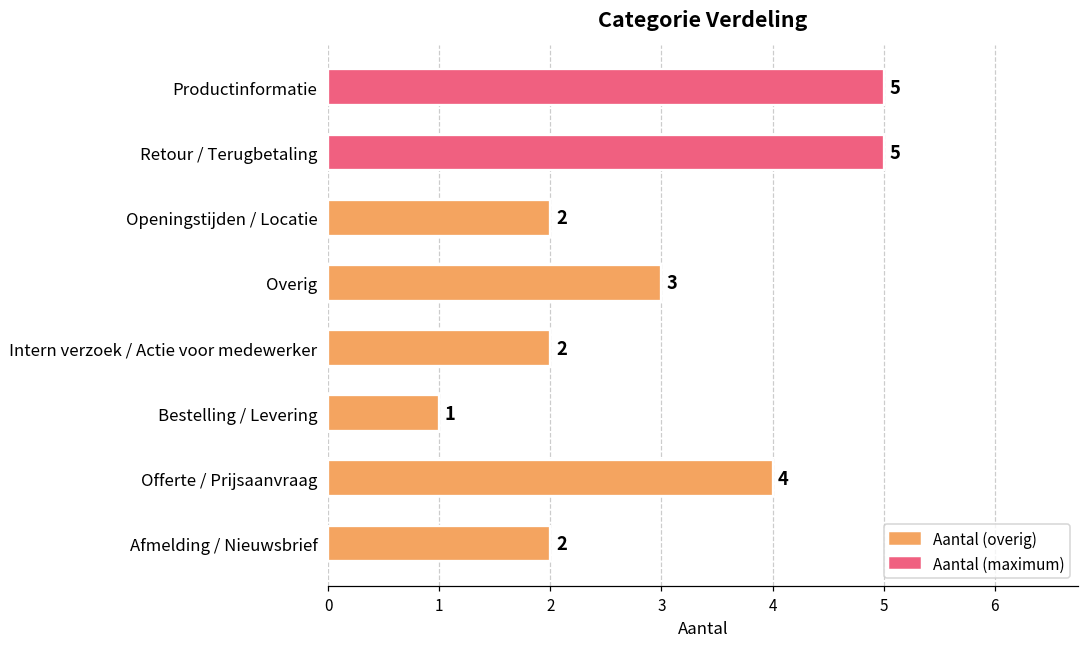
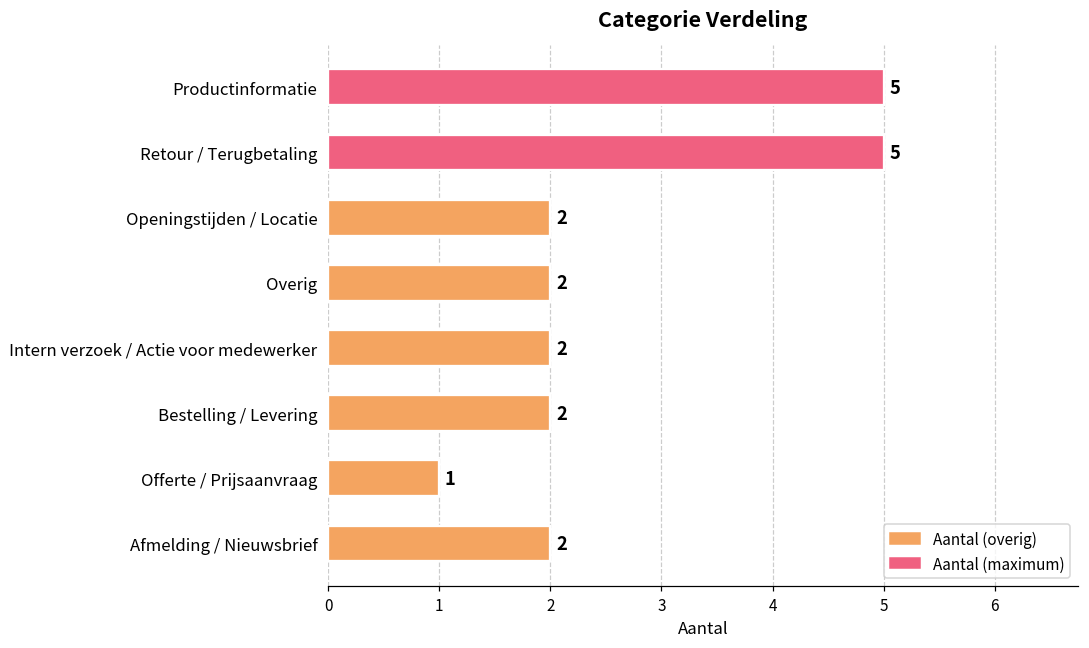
Overig: 3 -> 2
Bestelling / Levering: 1 -> 2
Offerte / Prijsaanvraag: 4 -> 1
